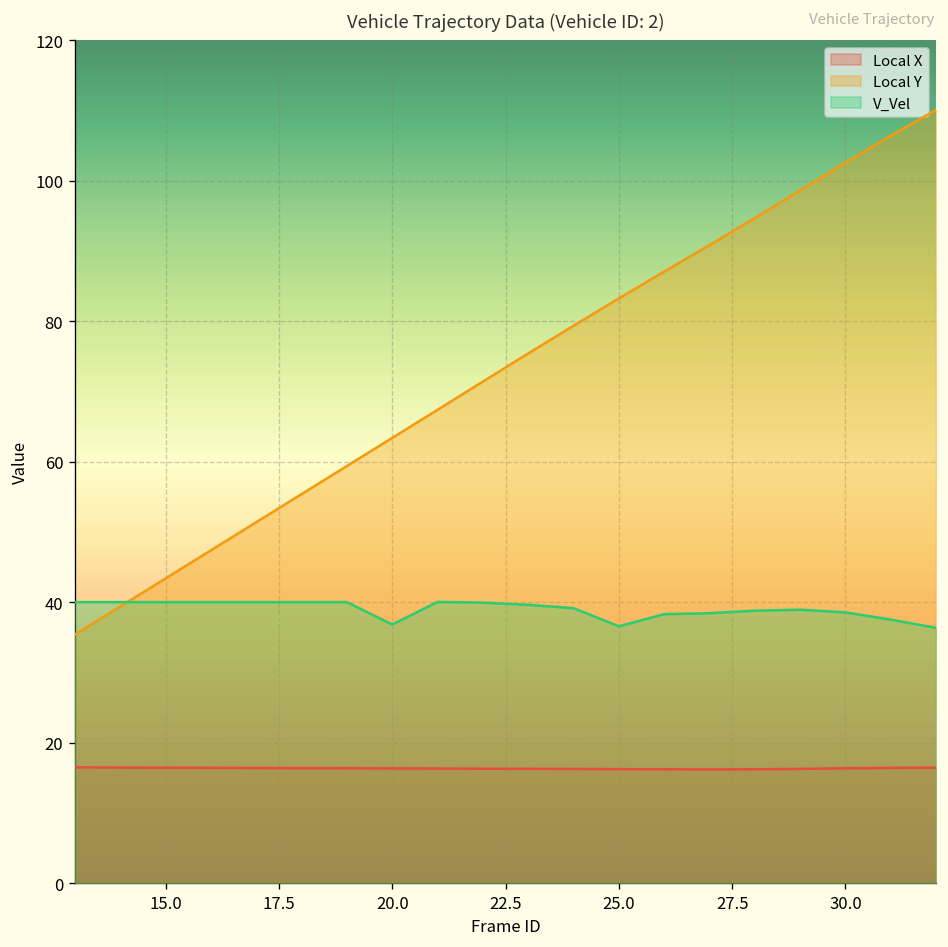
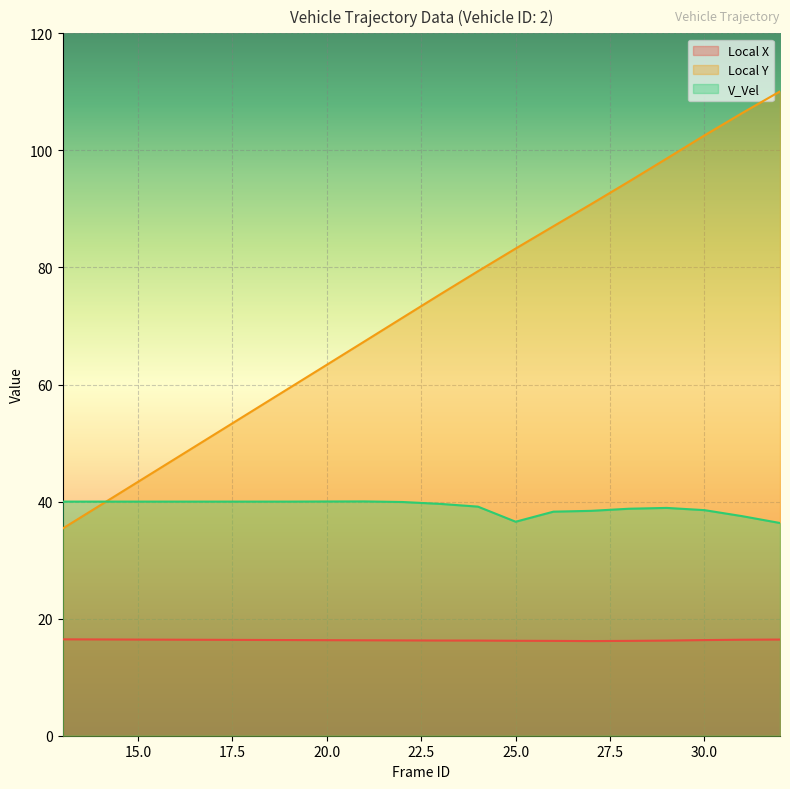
V_Vel, 20.0: 37 -> 40
